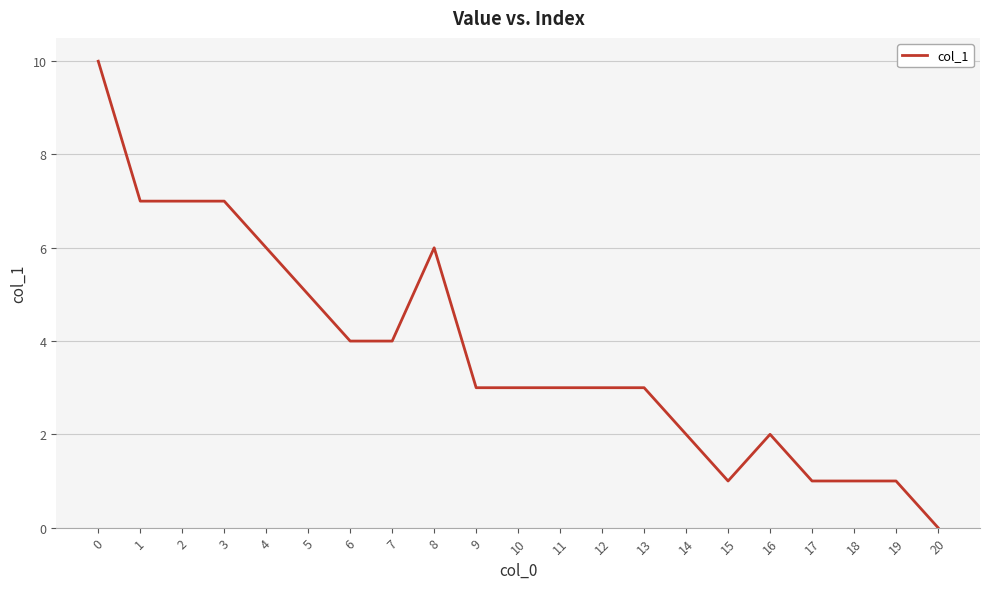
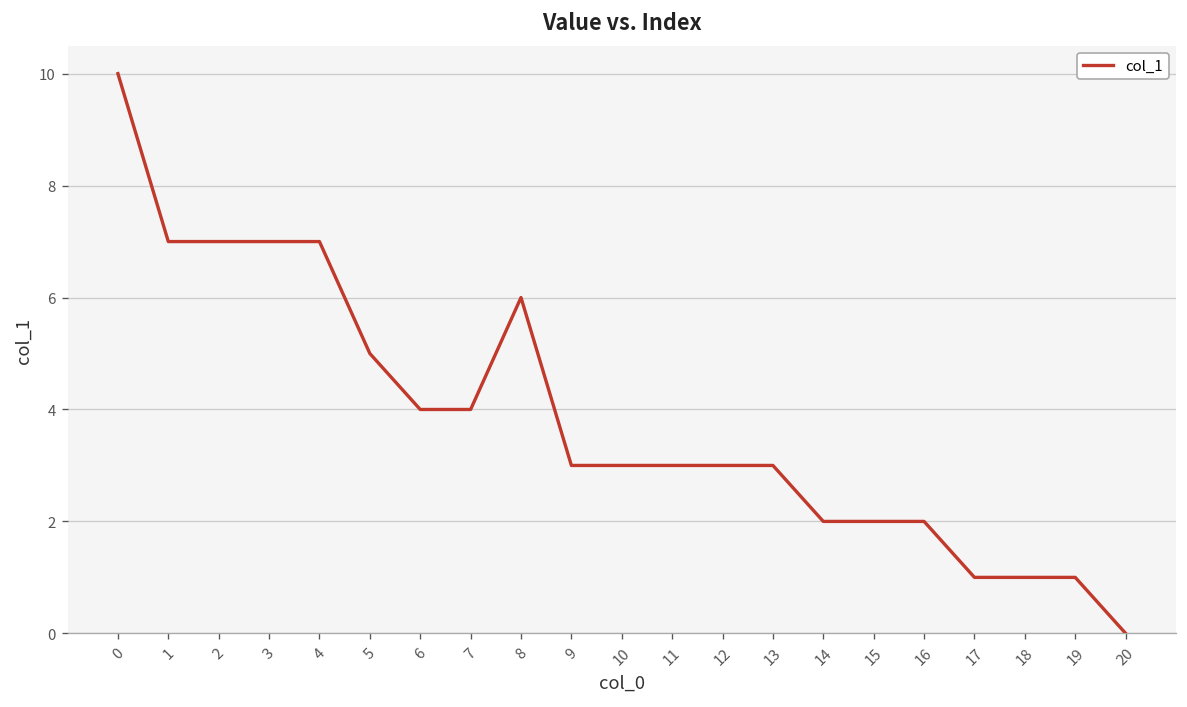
4: 6 -> 7
15: 1 -> 2
